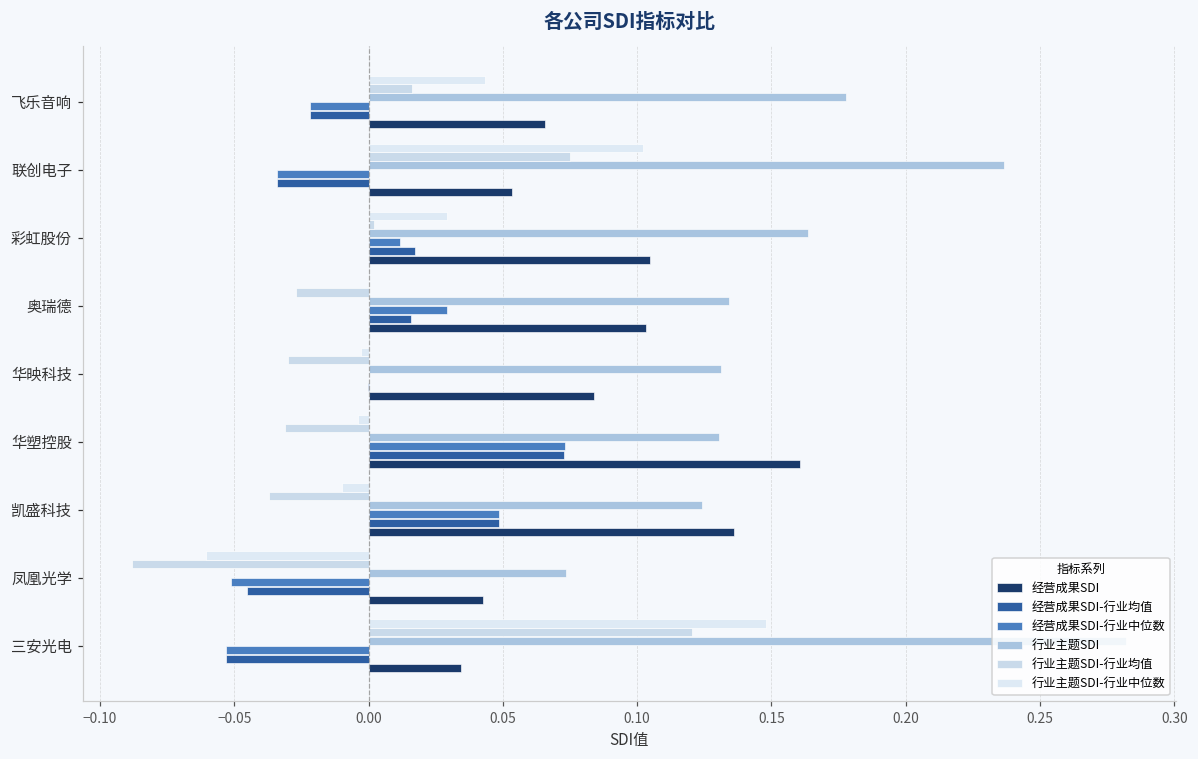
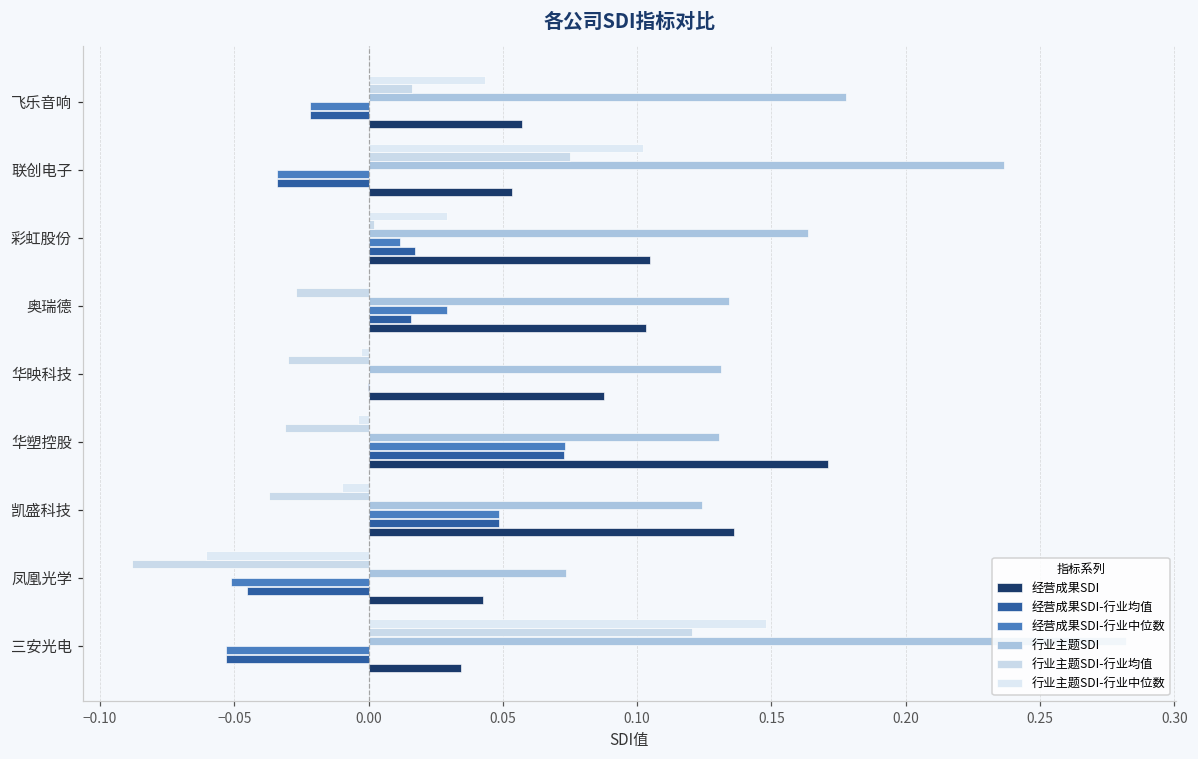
经营成果SDI, 飞乐音响: 0.066 -> 0.057
经营成果SDI, 华映科技: 0.084 -> 0.088
经营成果SDI, 华塑控股: 0.160 -> 0.171
